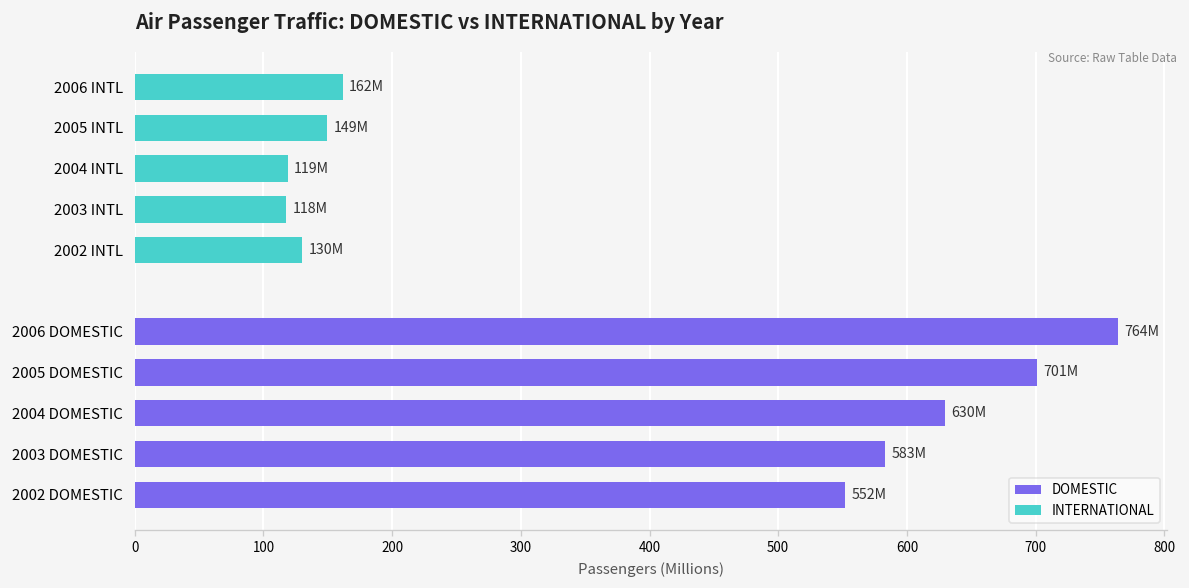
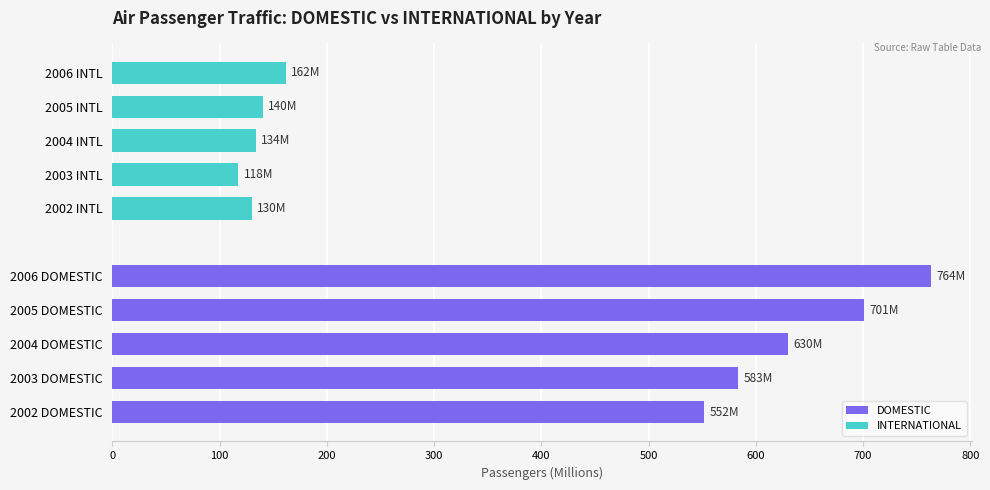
INTERNATIONAL, 2005 INTL: 149M -> 140M
INTERNATIONAL, 2004 INTL: 119M -> 134M
